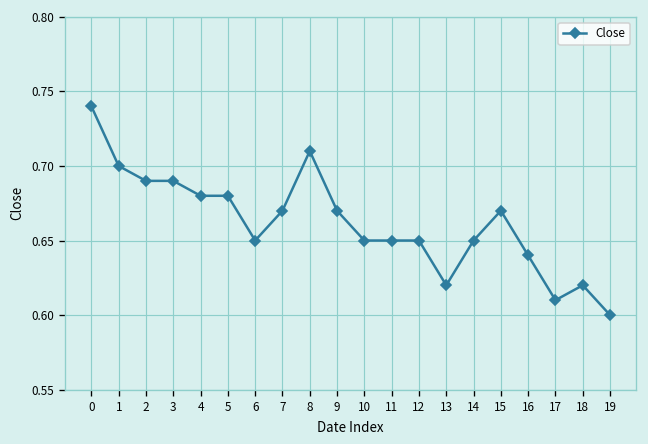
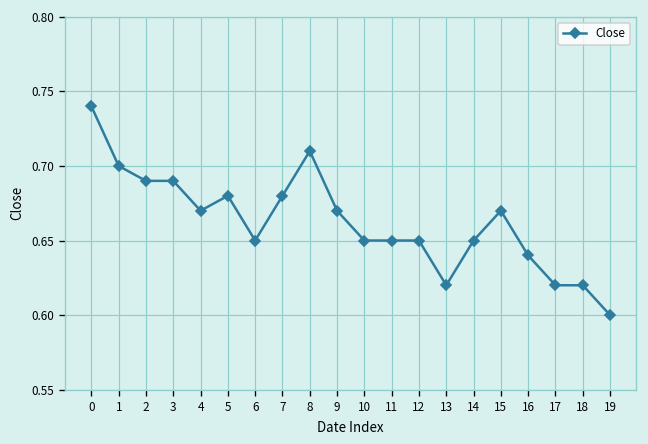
4: 0.68 -> 0.67
7: 0.67 -> 0.68
17: 0.61 -> 0.62
